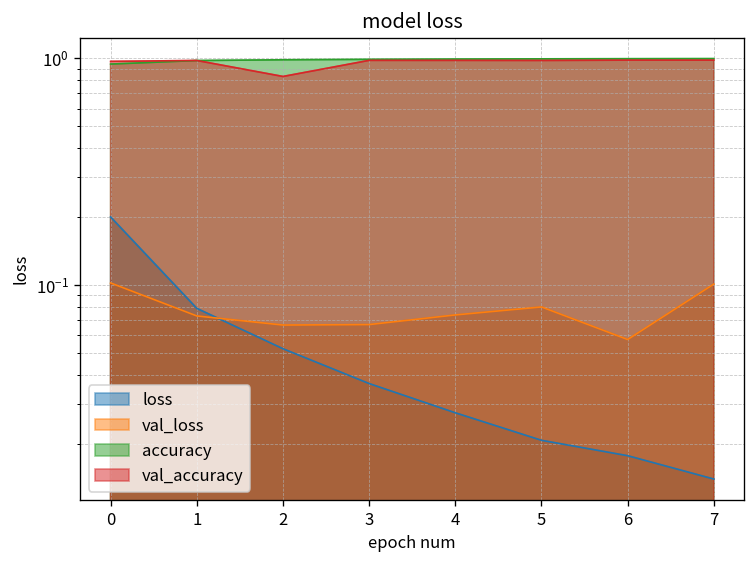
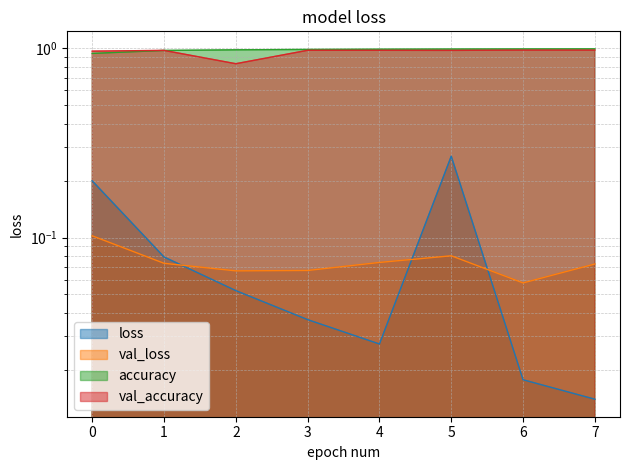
loss, 5: 0.021 -> 0.27
val_loss, 7: 0.10 -> 0.072
